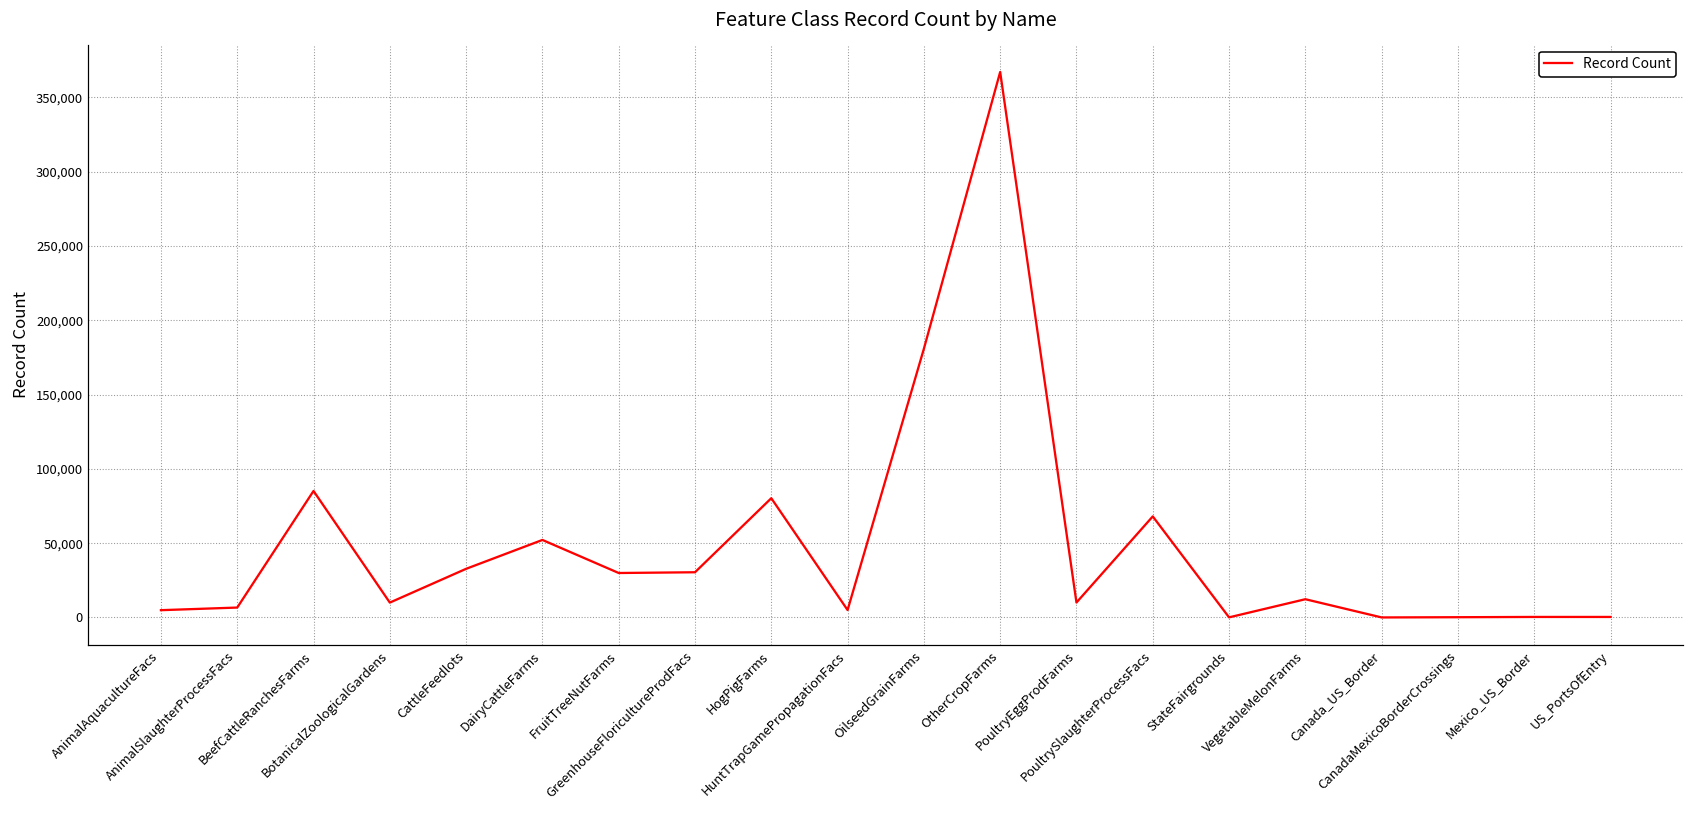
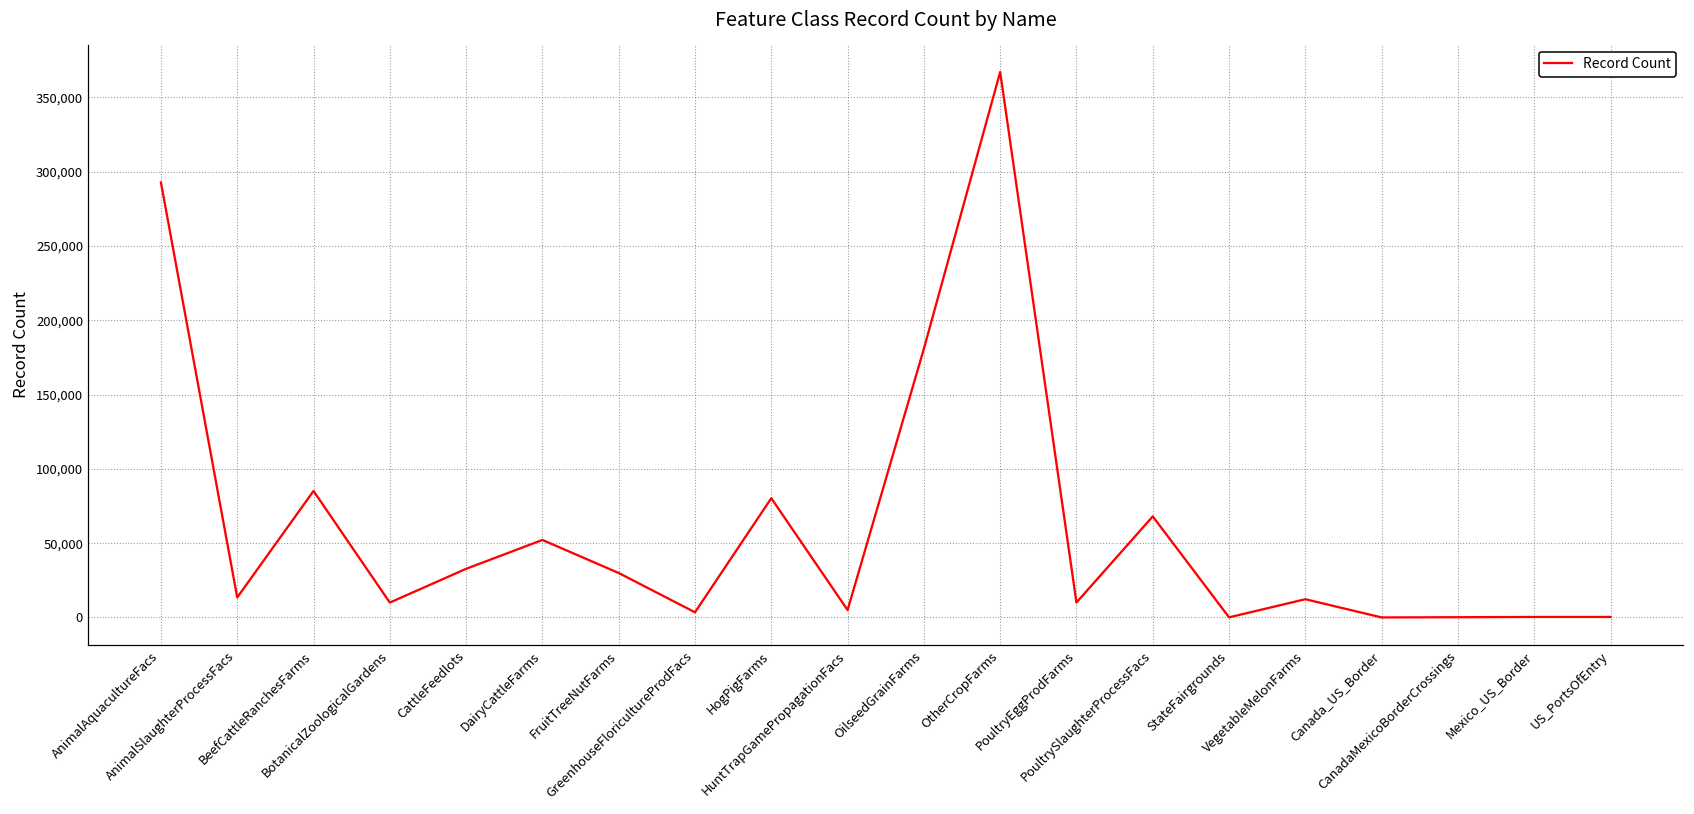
AnimalAquacultureFacs: 5,000 -> 293,000
AnimalSlaughterProcessFacs: 7,000 -> 13,000
GreenhouseFloricultureProdFacs: 30,000 -> 3,000
